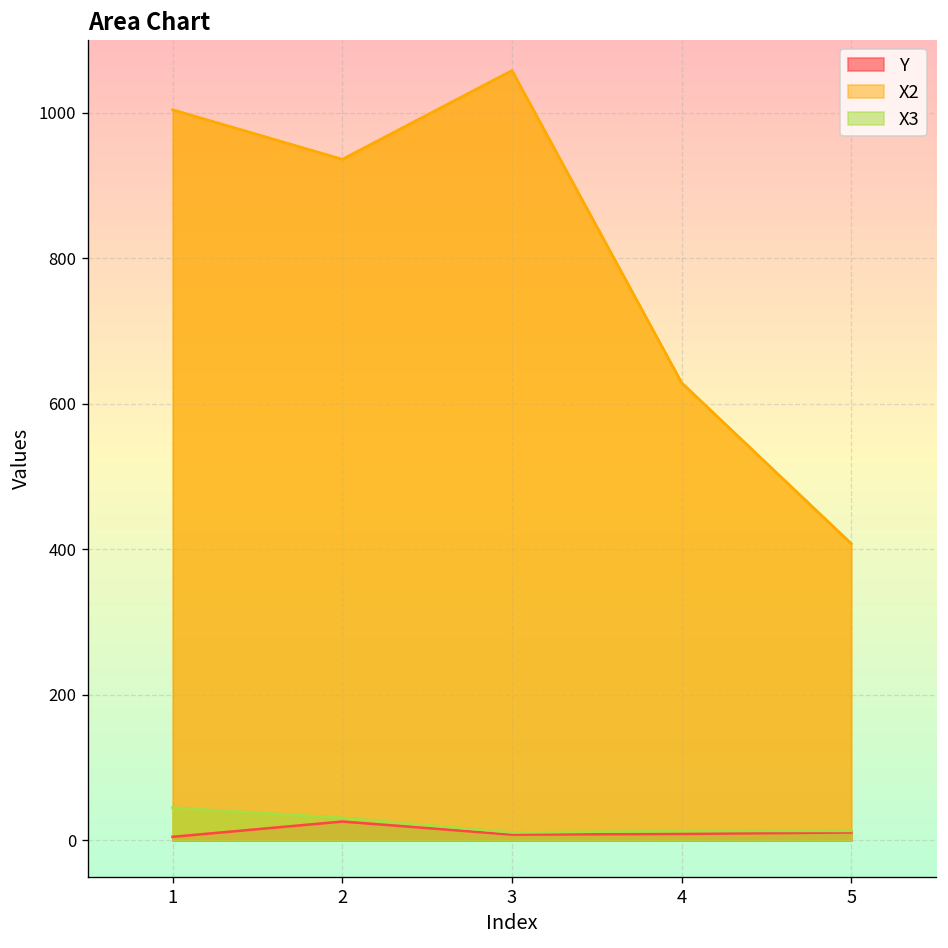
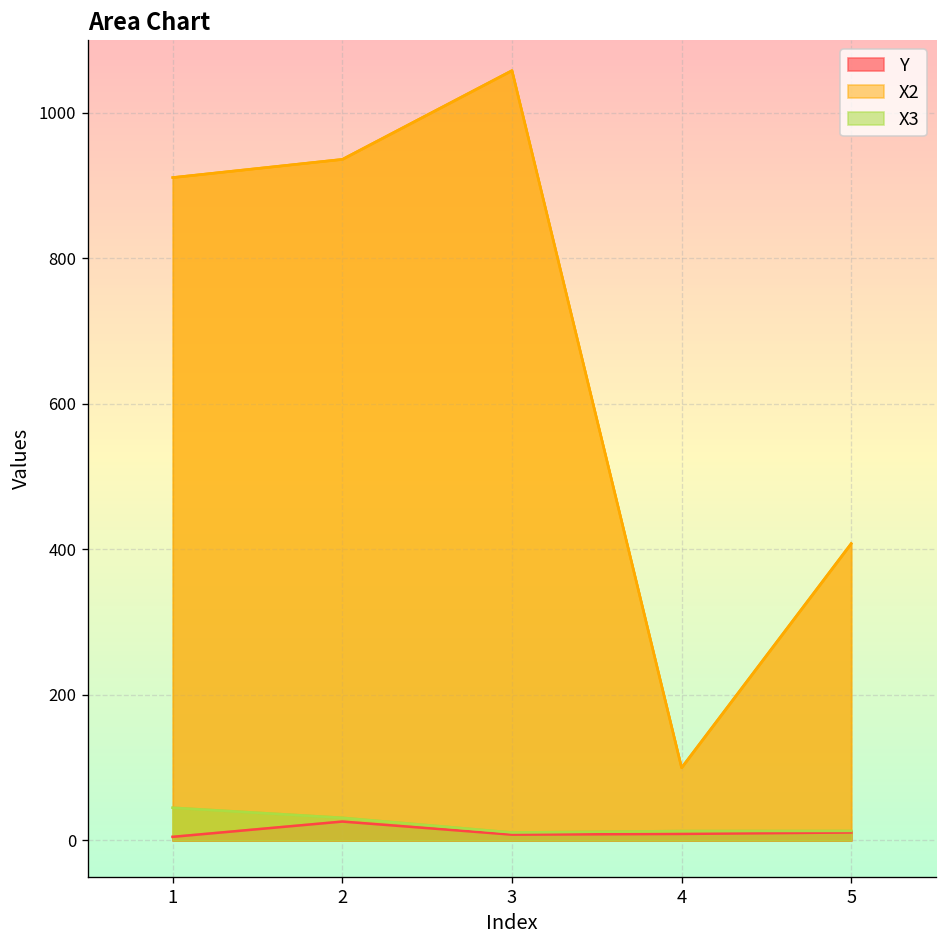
X2, 1: 1000 -> 910
X2, 4: 630 -> 100
